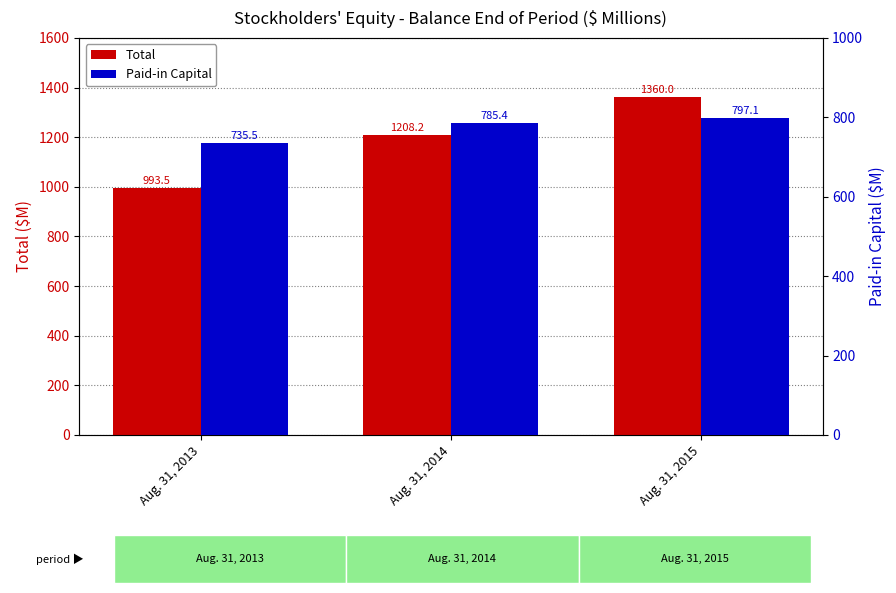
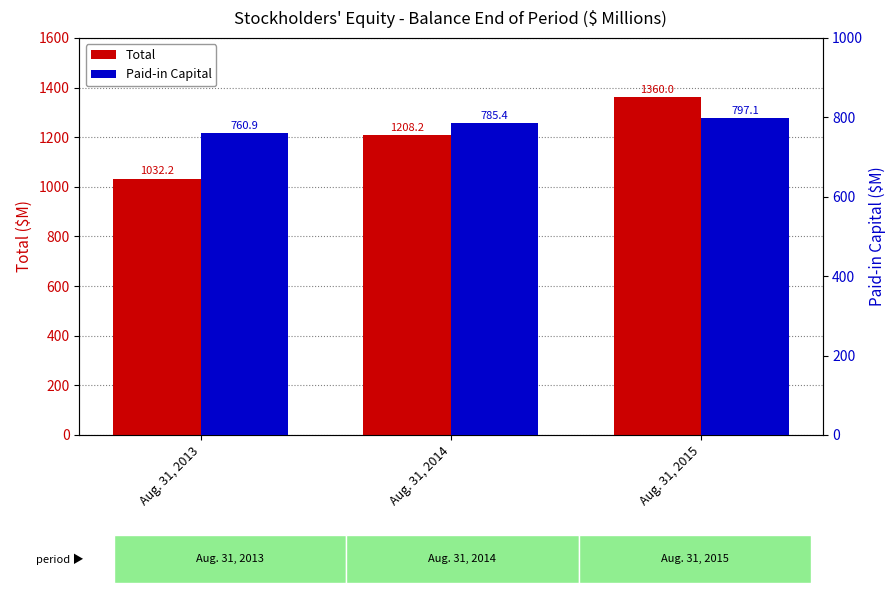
Total, Aug. 31, 2013: 993.5 -> 1032.2
Paid-in Capital, Aug. 31, 2013: 735.5 -> 760.9
